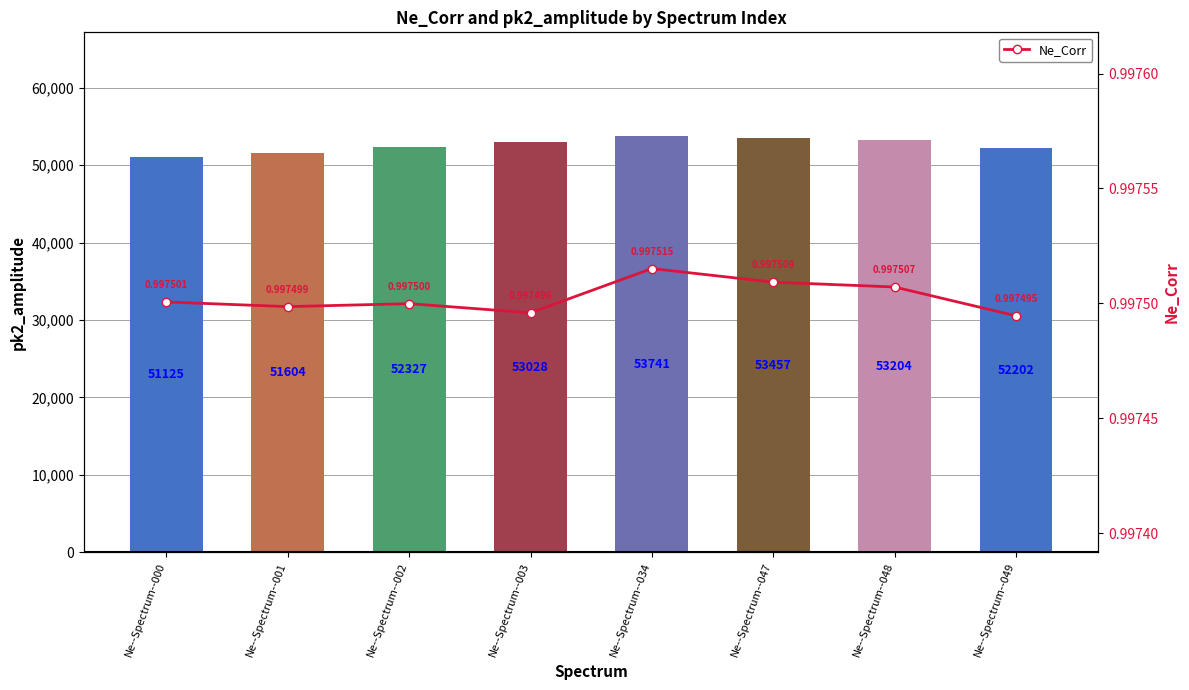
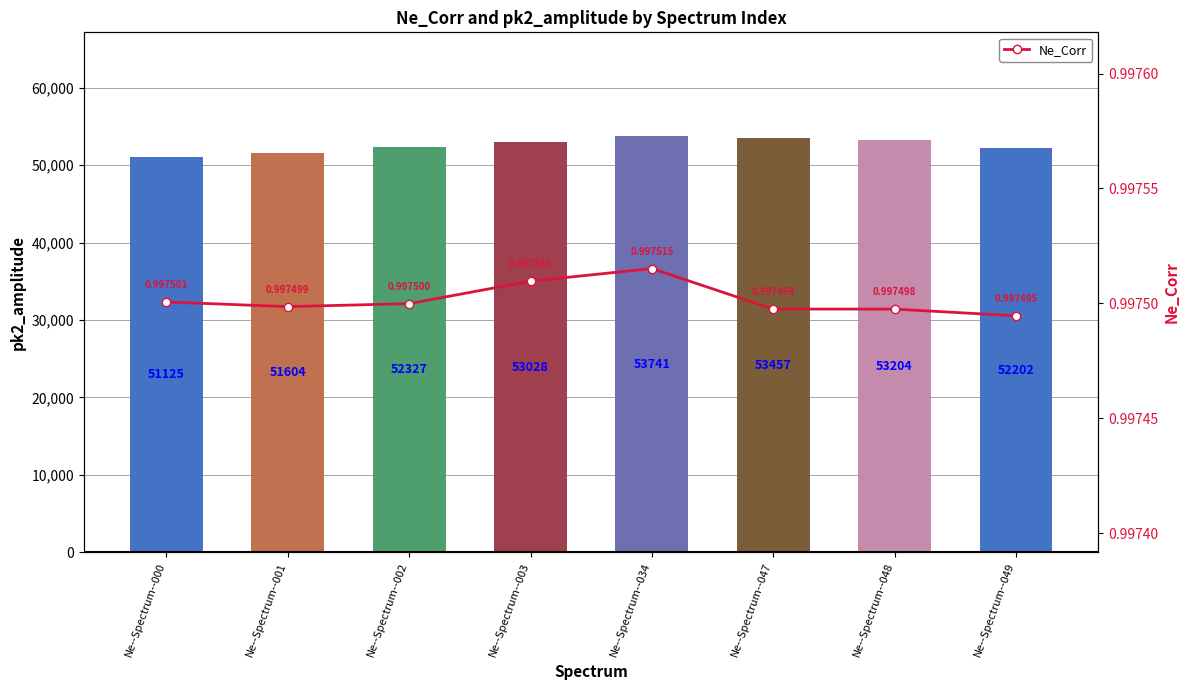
Ne_Corr, Ne--Spectrum--003: 0.997496 -> 0.997510
Ne_Corr, Ne--Spectrum--047: 0.997509 -> 0.997498
Ne_Corr, Ne--Spectrum--048: 0.997507 -> 0.997498
